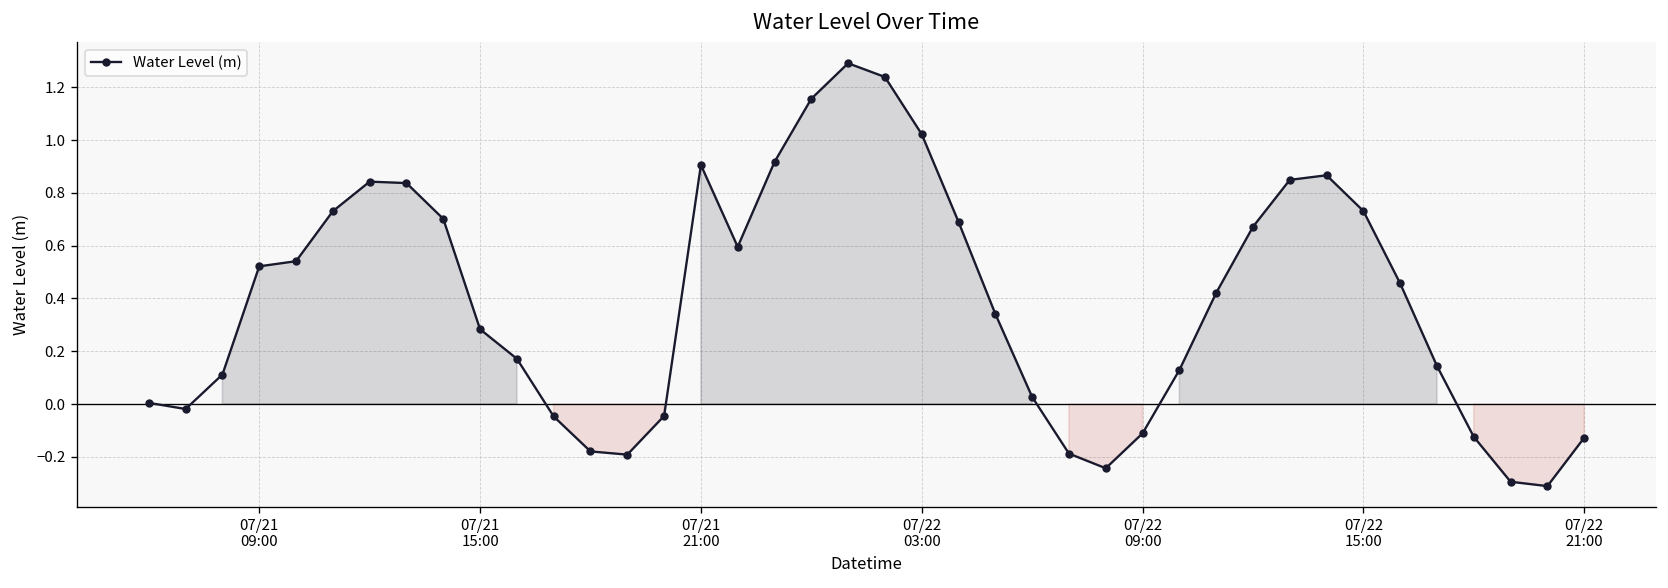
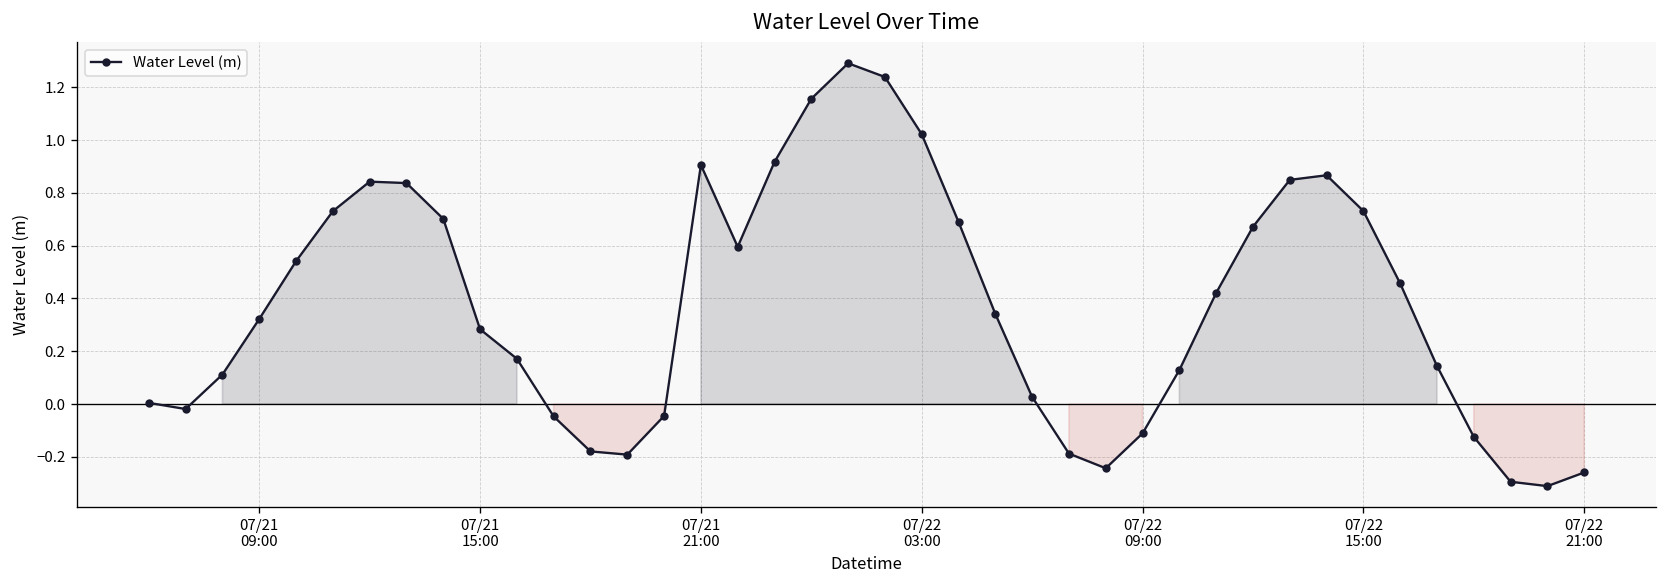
07/21 09:00: 0.52 -> 0.32
07/22 21:00: -0.13 -> -0.26
